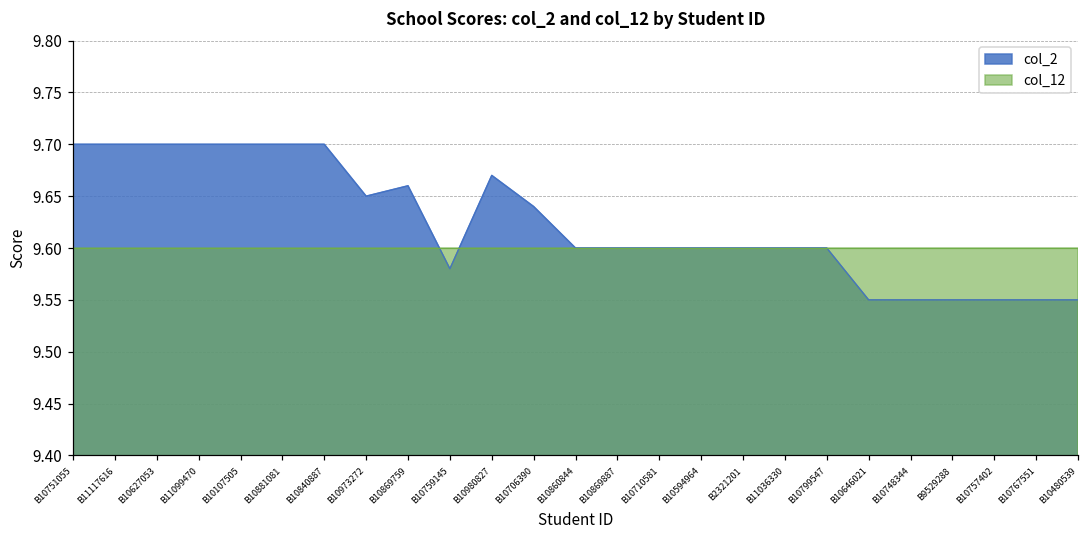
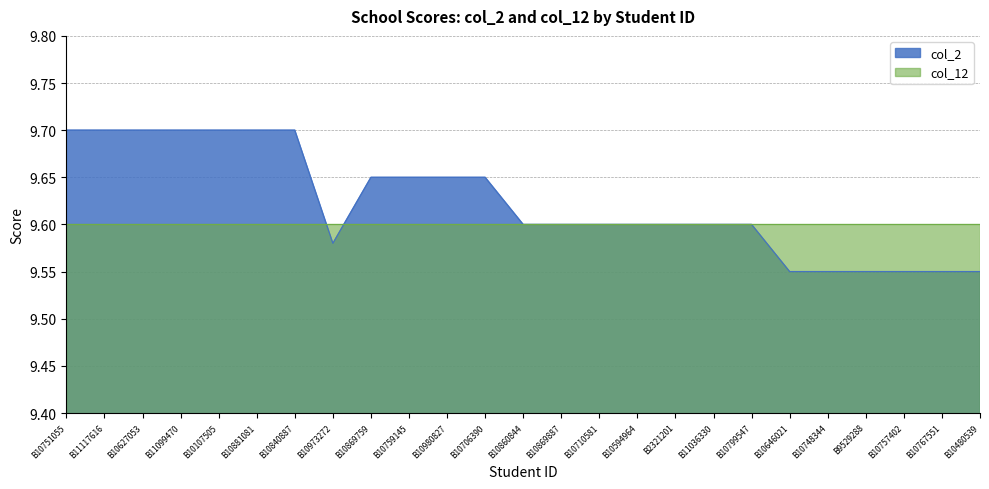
col_2, B10973272: 9.65 -> 9.58
col_2, B10869759: 9.66 -> 9.65
col_2, B10759145: 9.58 -> 9.65
col_2, B10980827: 9.67 -> 9.65
col_2, B10706390: 9.64 -> 9.65
